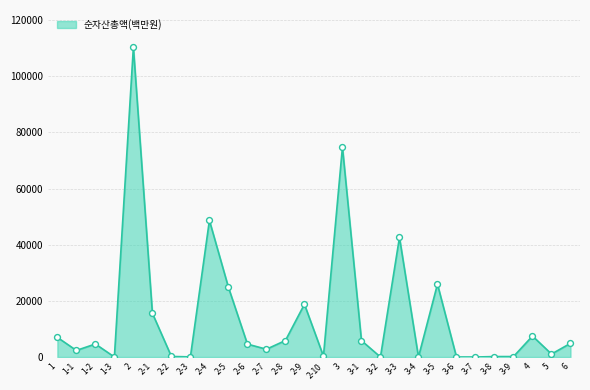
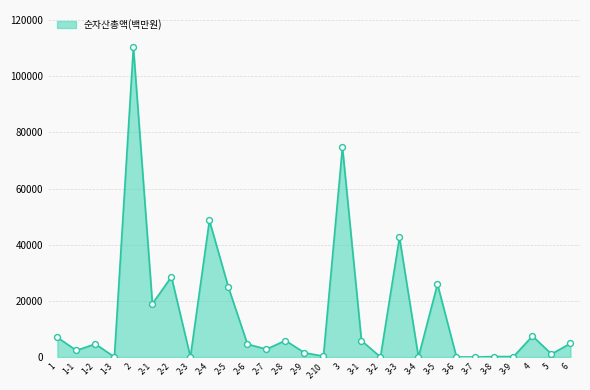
2-1: 16000 -> 19000
2-2: 0 -> 29000
2-9: 19000 -> 2000
